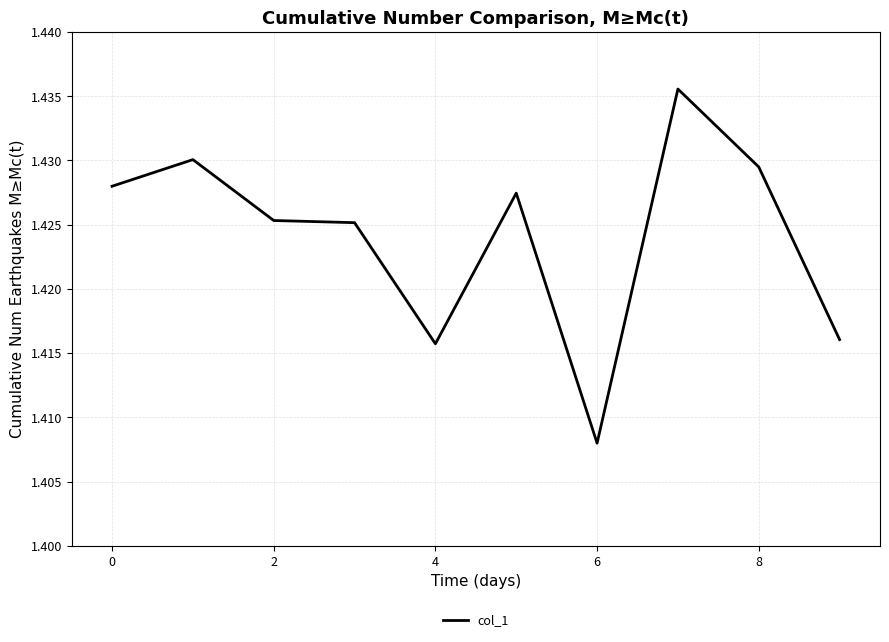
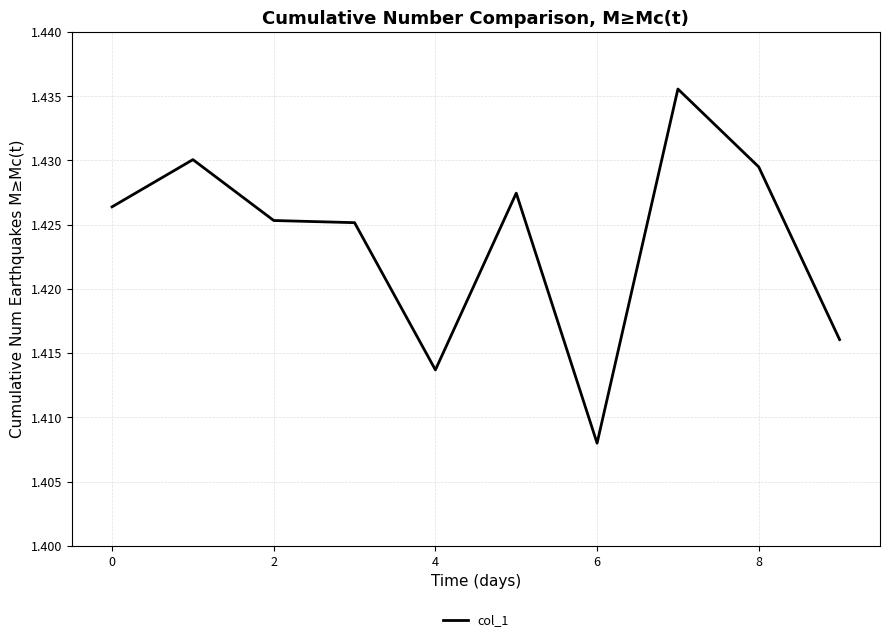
0: 1.4280 -> 1.4264
4: 1.4157 -> 1.4137
